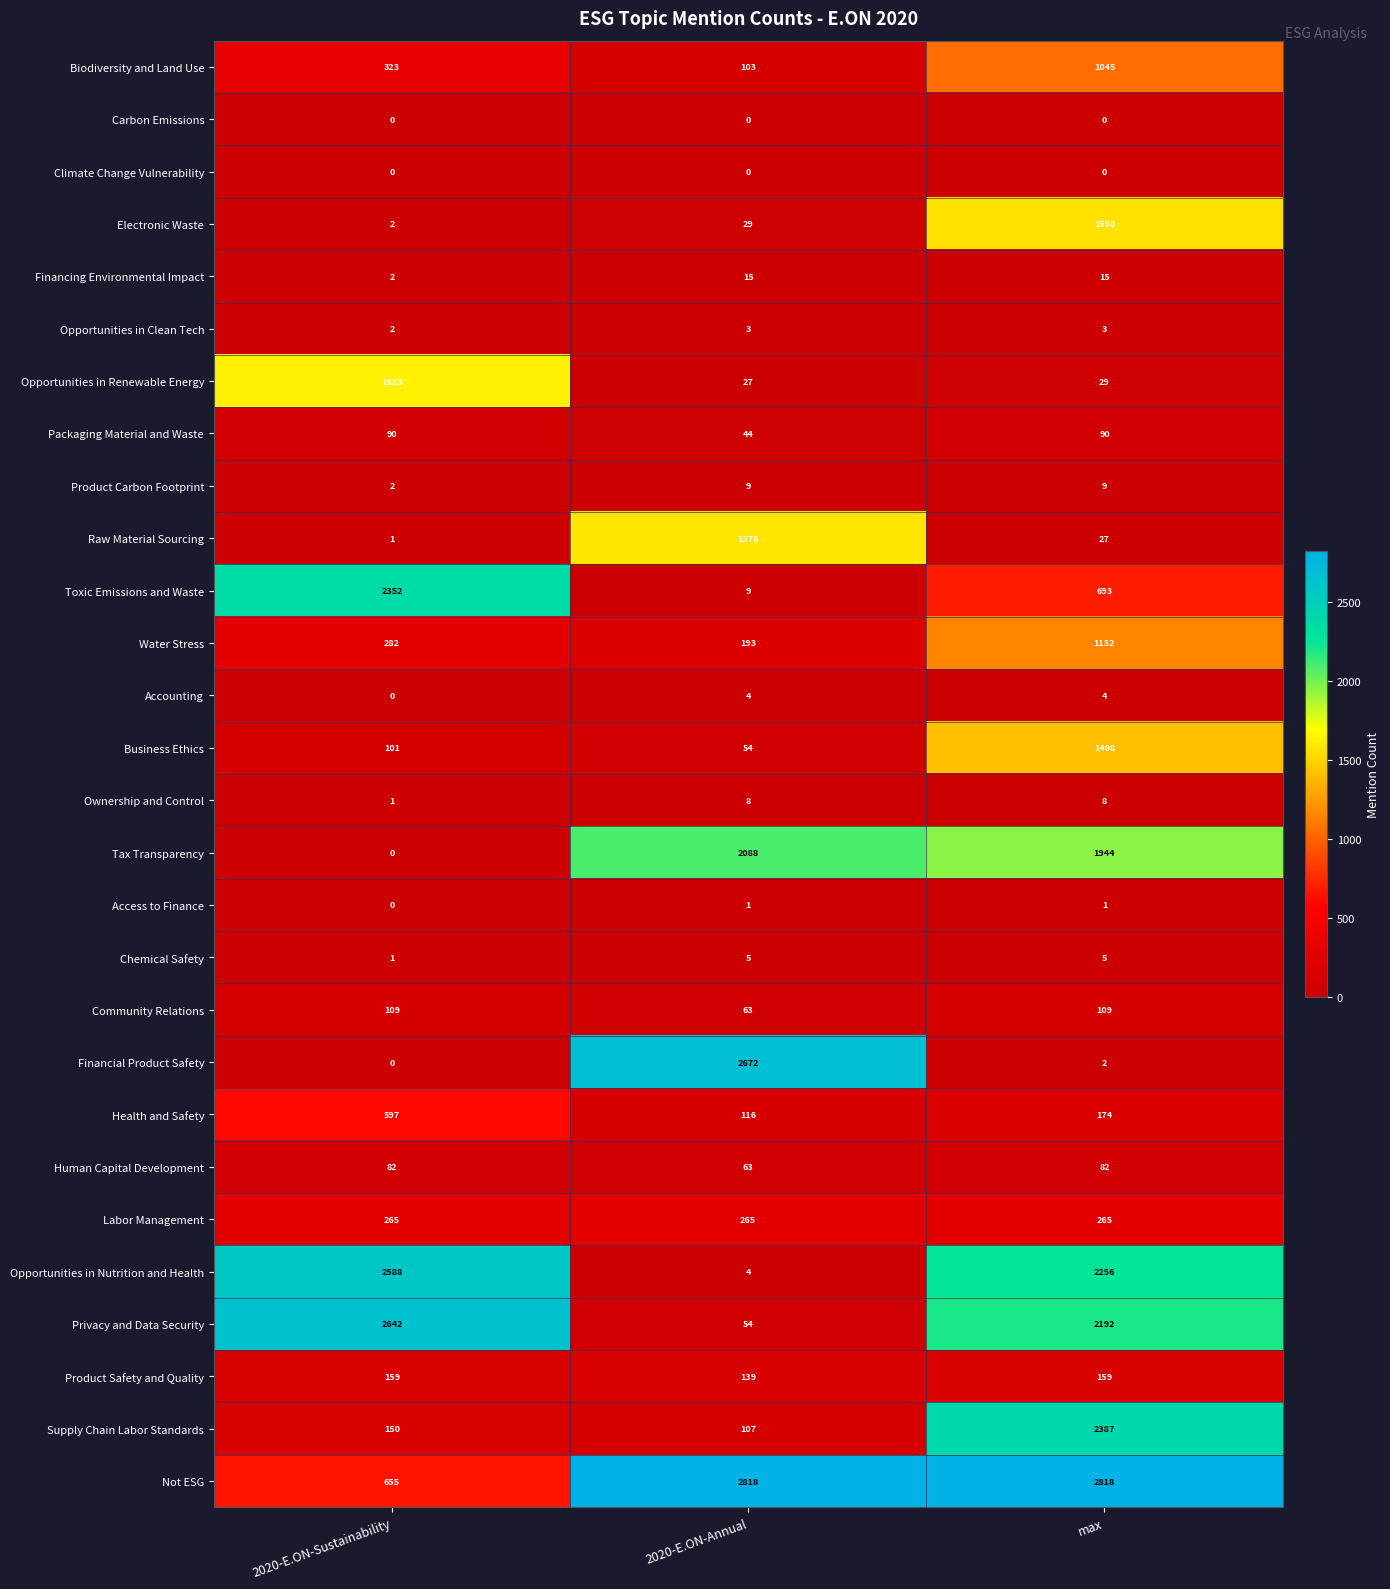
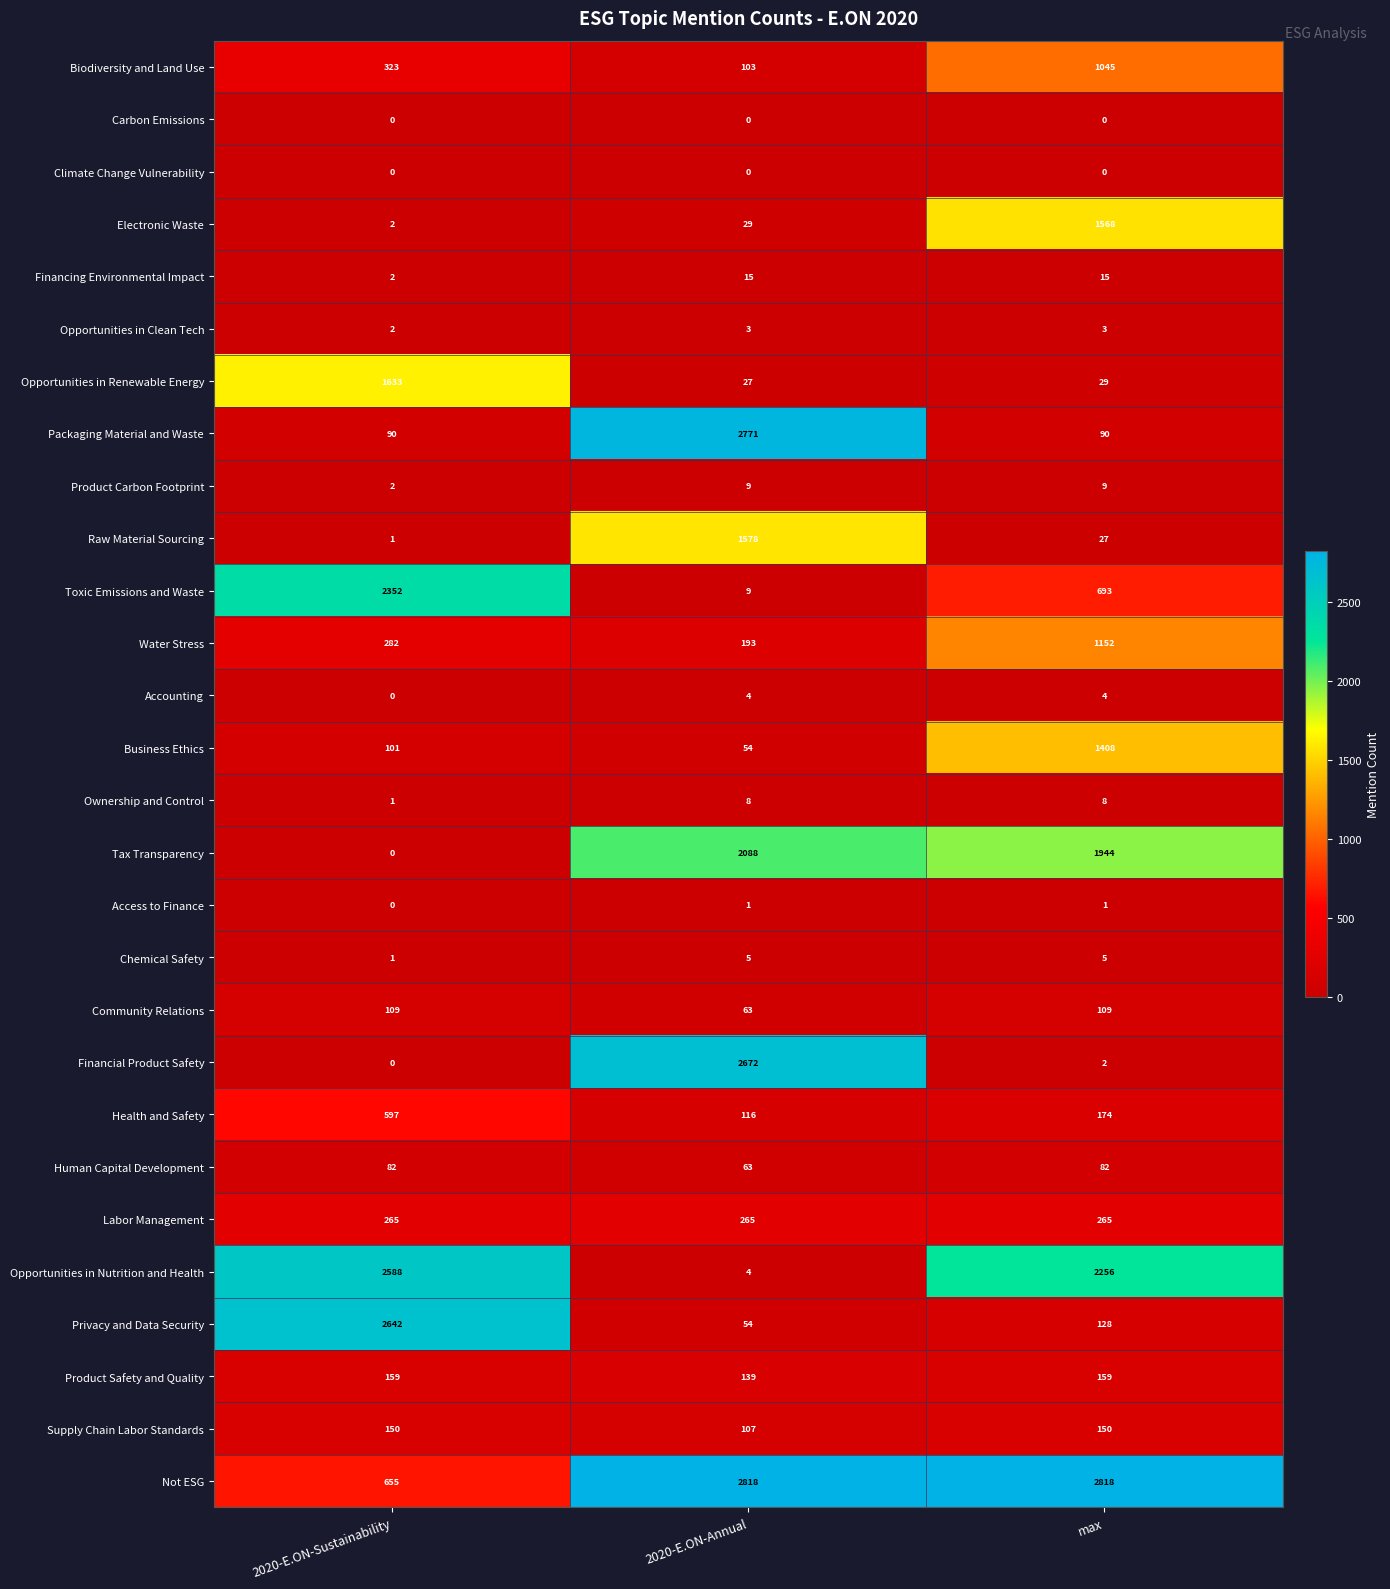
Packaging Material and Waste, 2020-E.ON-Annual: 44 -> 2771
Privacy and Data Security, max: 2192 -> 128
Supply Chain Labor Standards, max: 2387 -> 150
